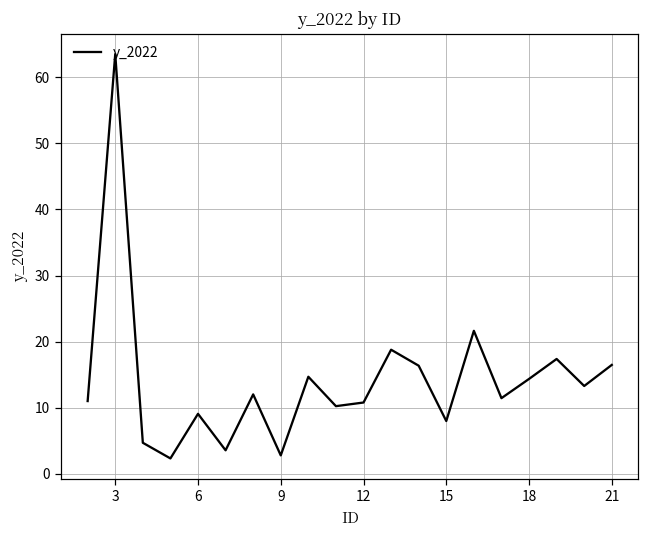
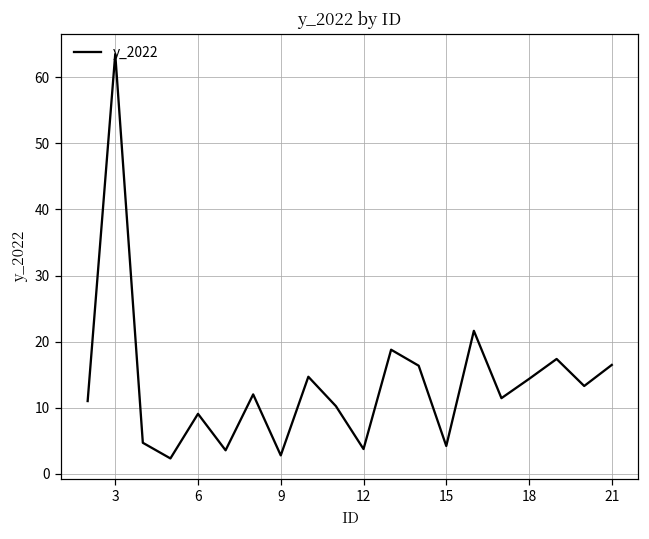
12: 11 -> 4
15: 8 -> 4
